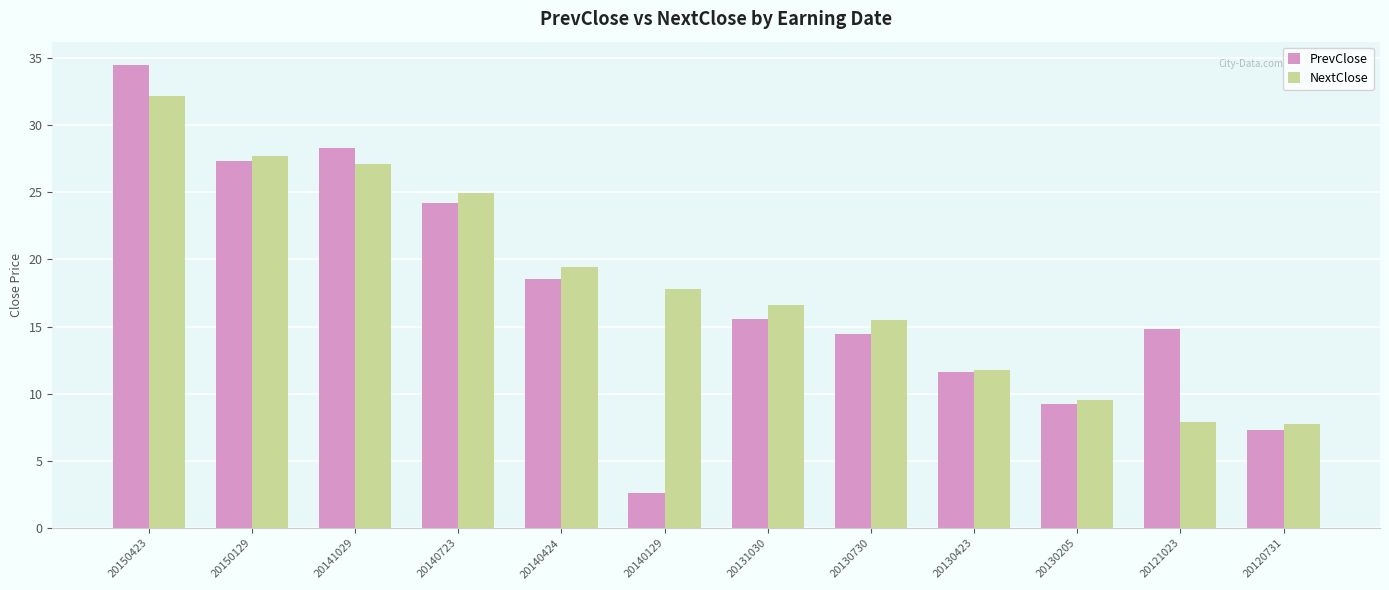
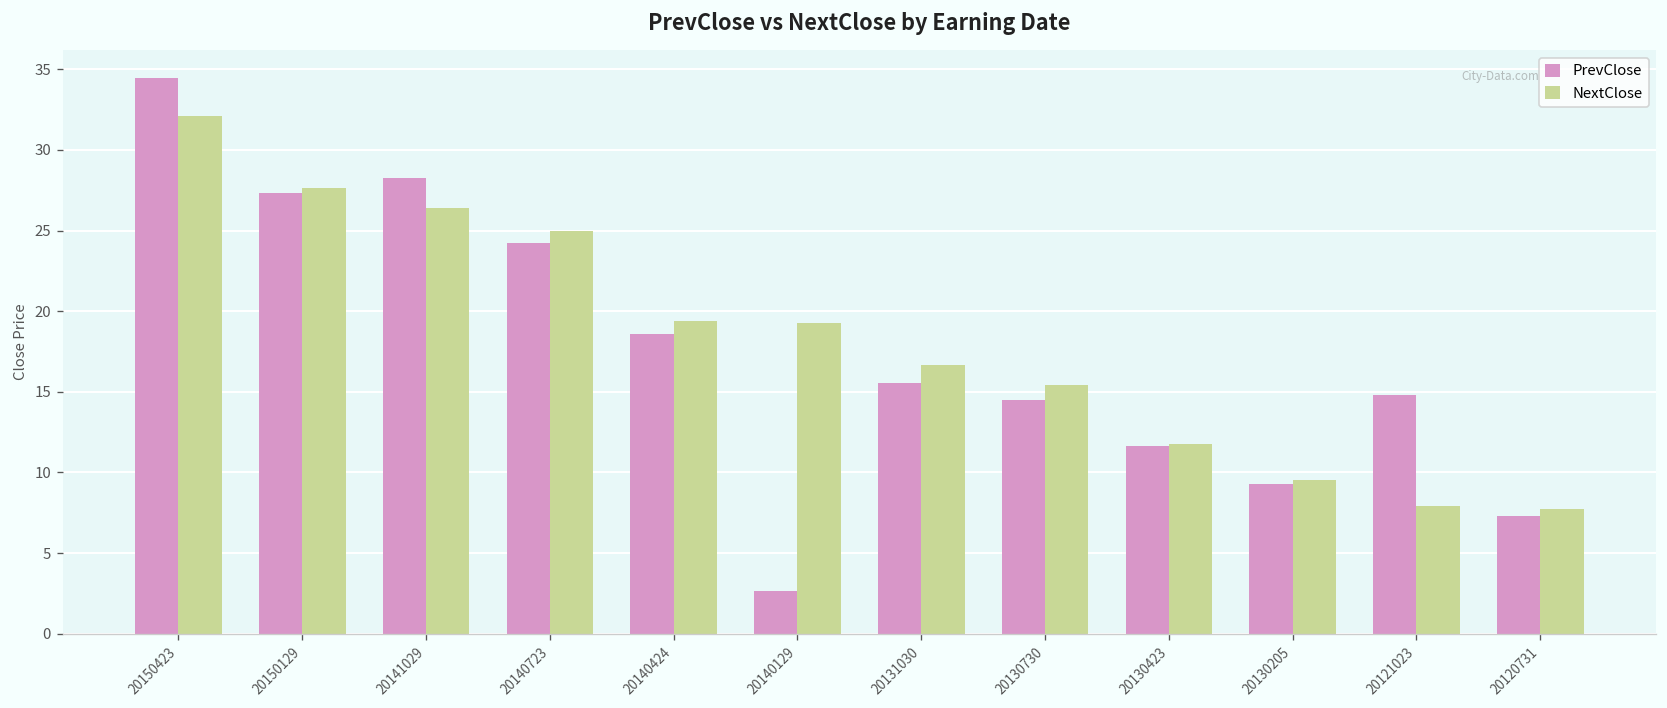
NextClose, 20141029: 27.1 -> 26.4
NextClose, 20140129: 17.8 -> 19.3
